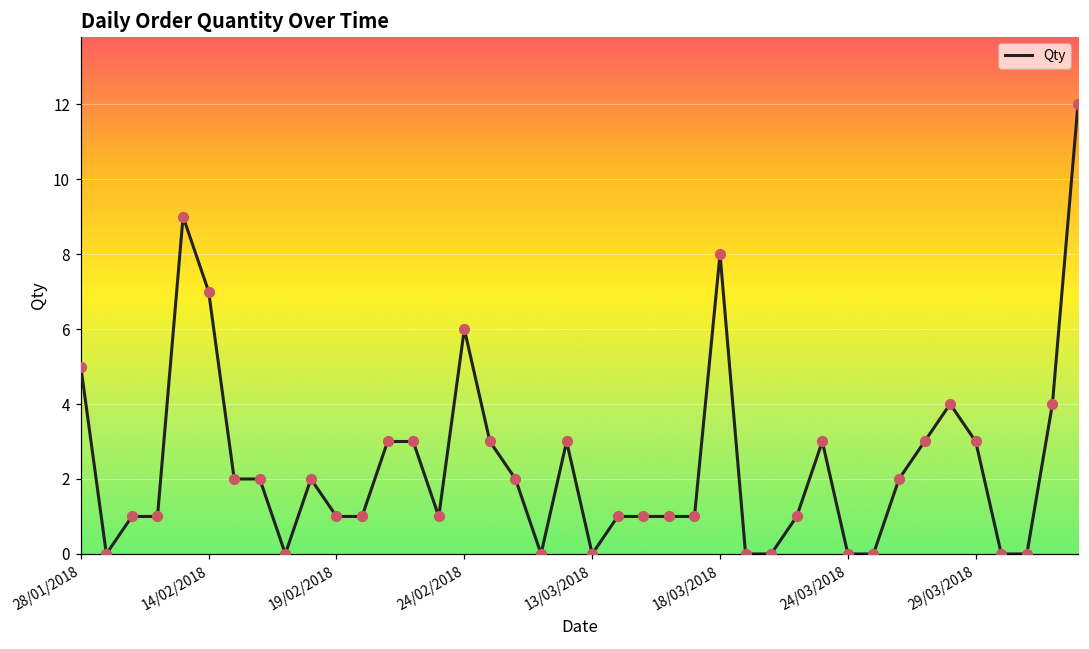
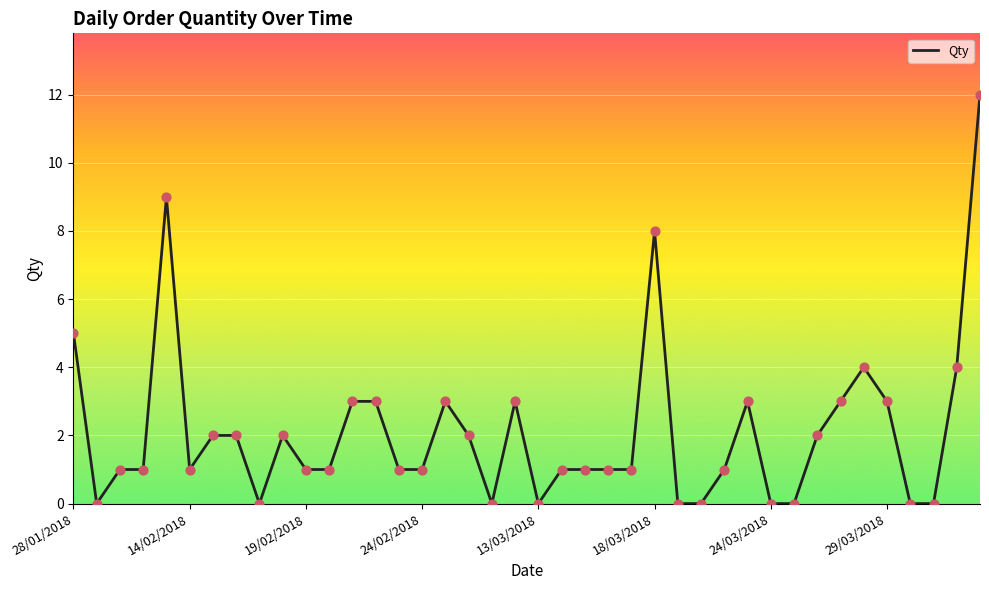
14/02/2018: 7 -> 1
24/02/2018: 6 -> 1
